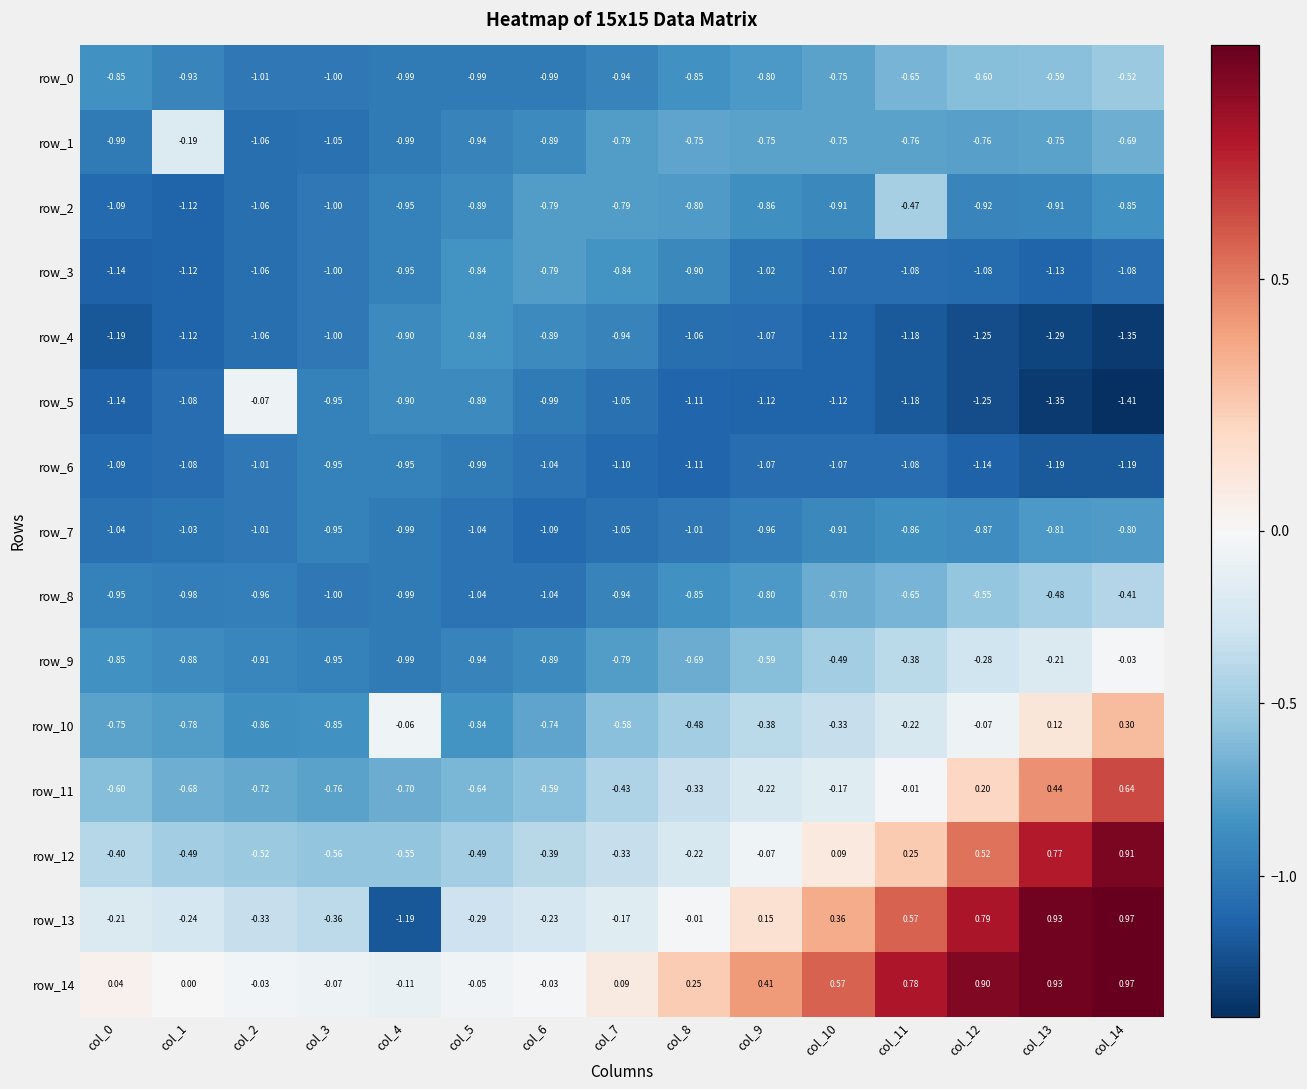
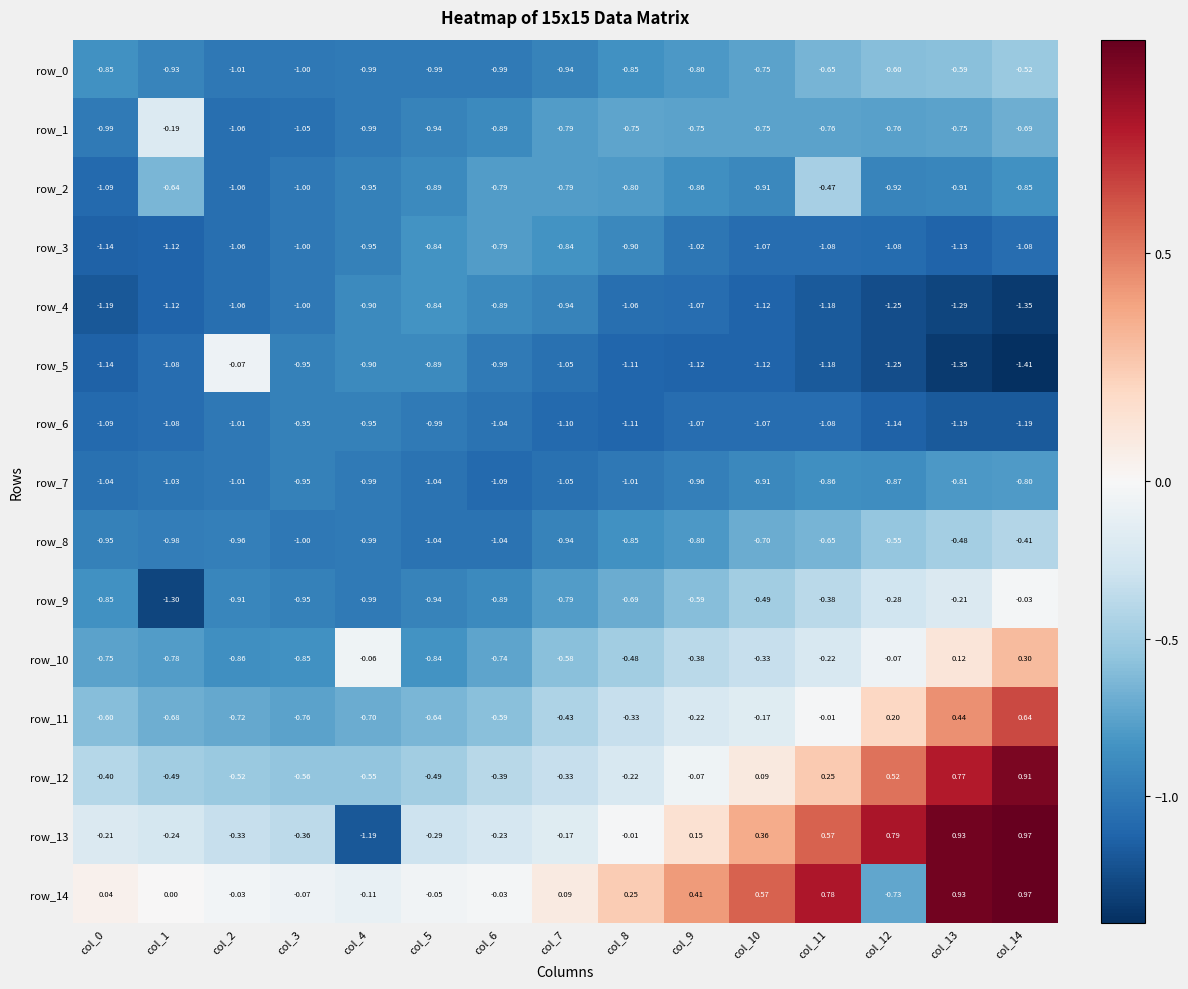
row_2, col_1: -1.12 -> -0.64
row_9, col_1: -0.88 -> -1.30
row_14, col_12: 0.90 -> -0.73
